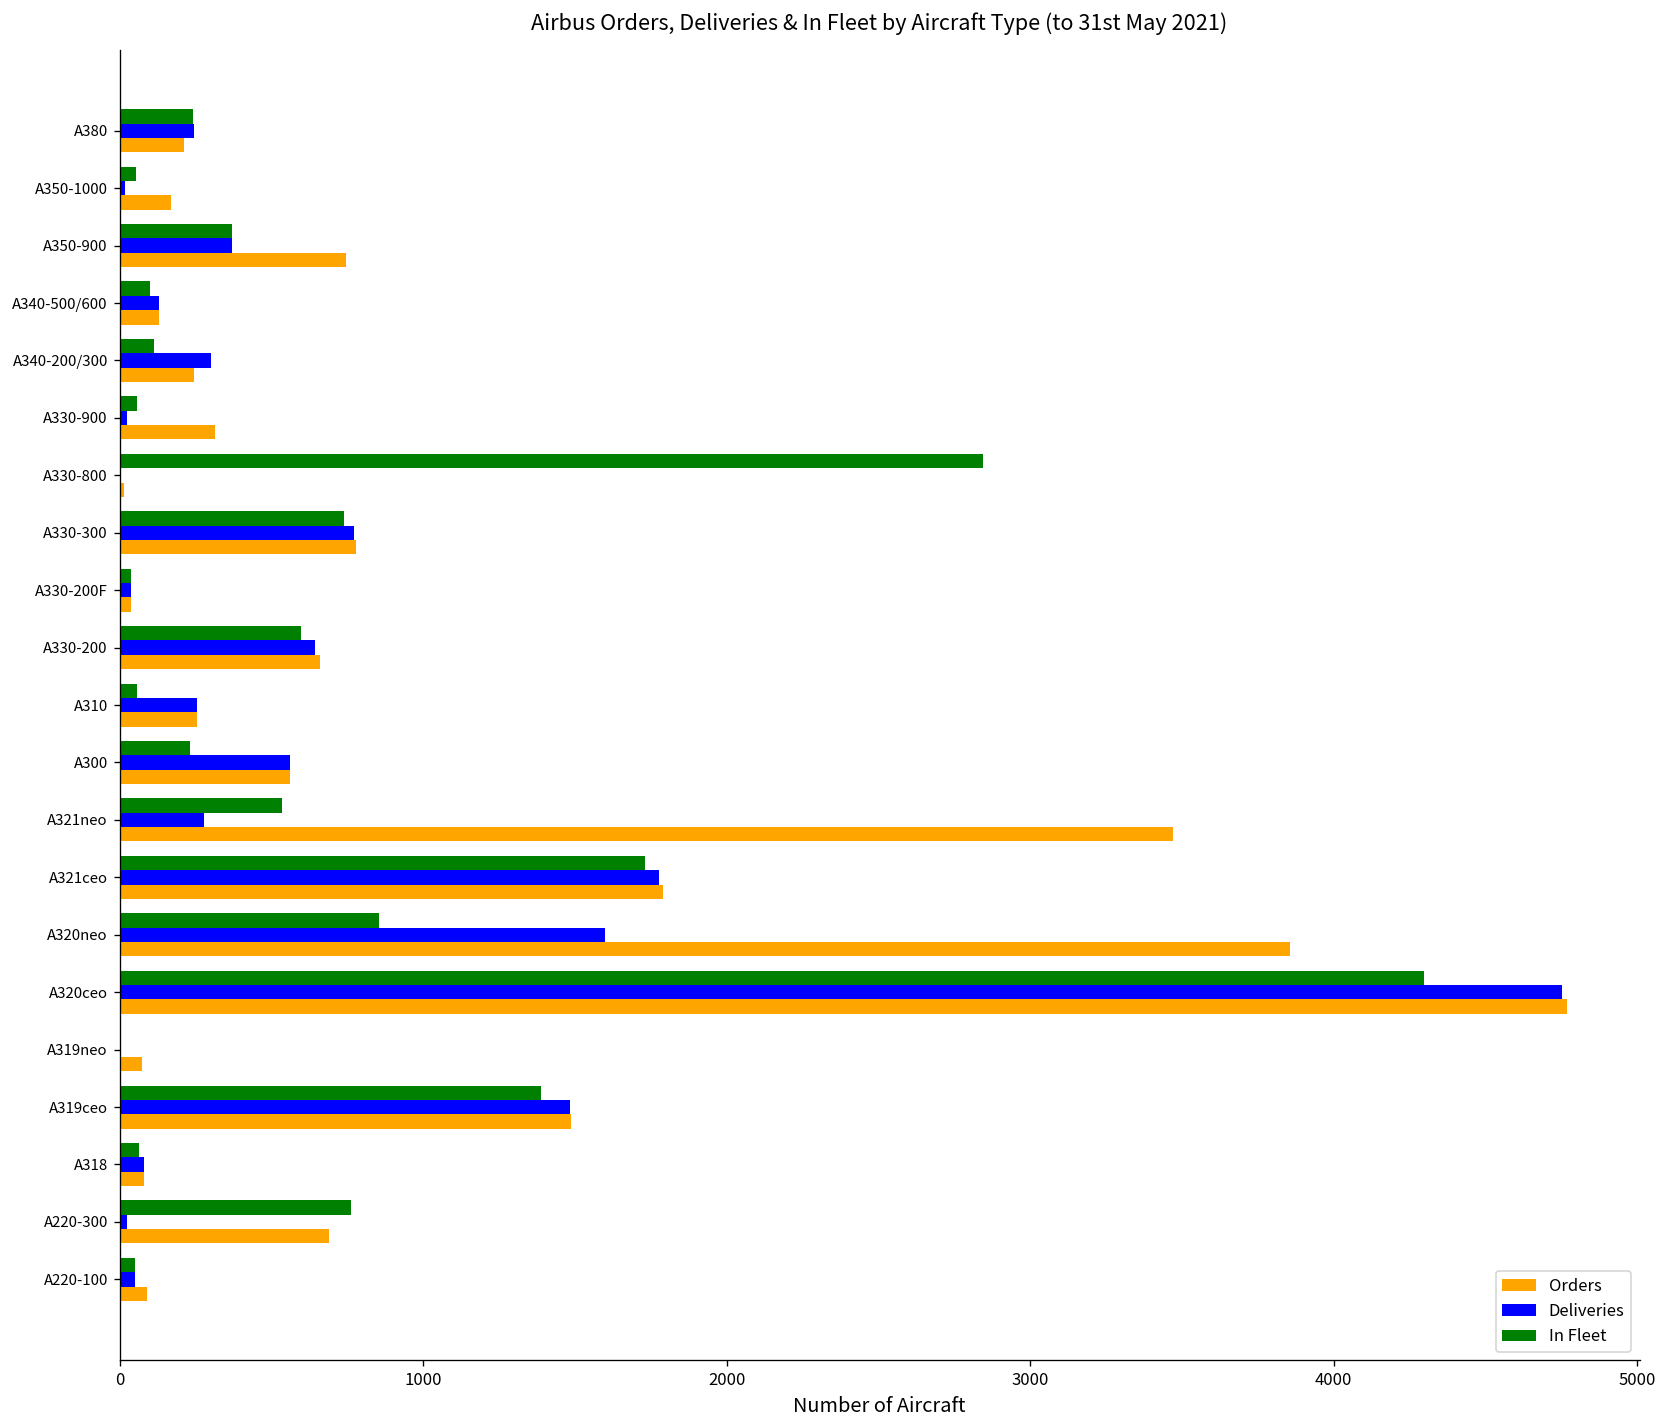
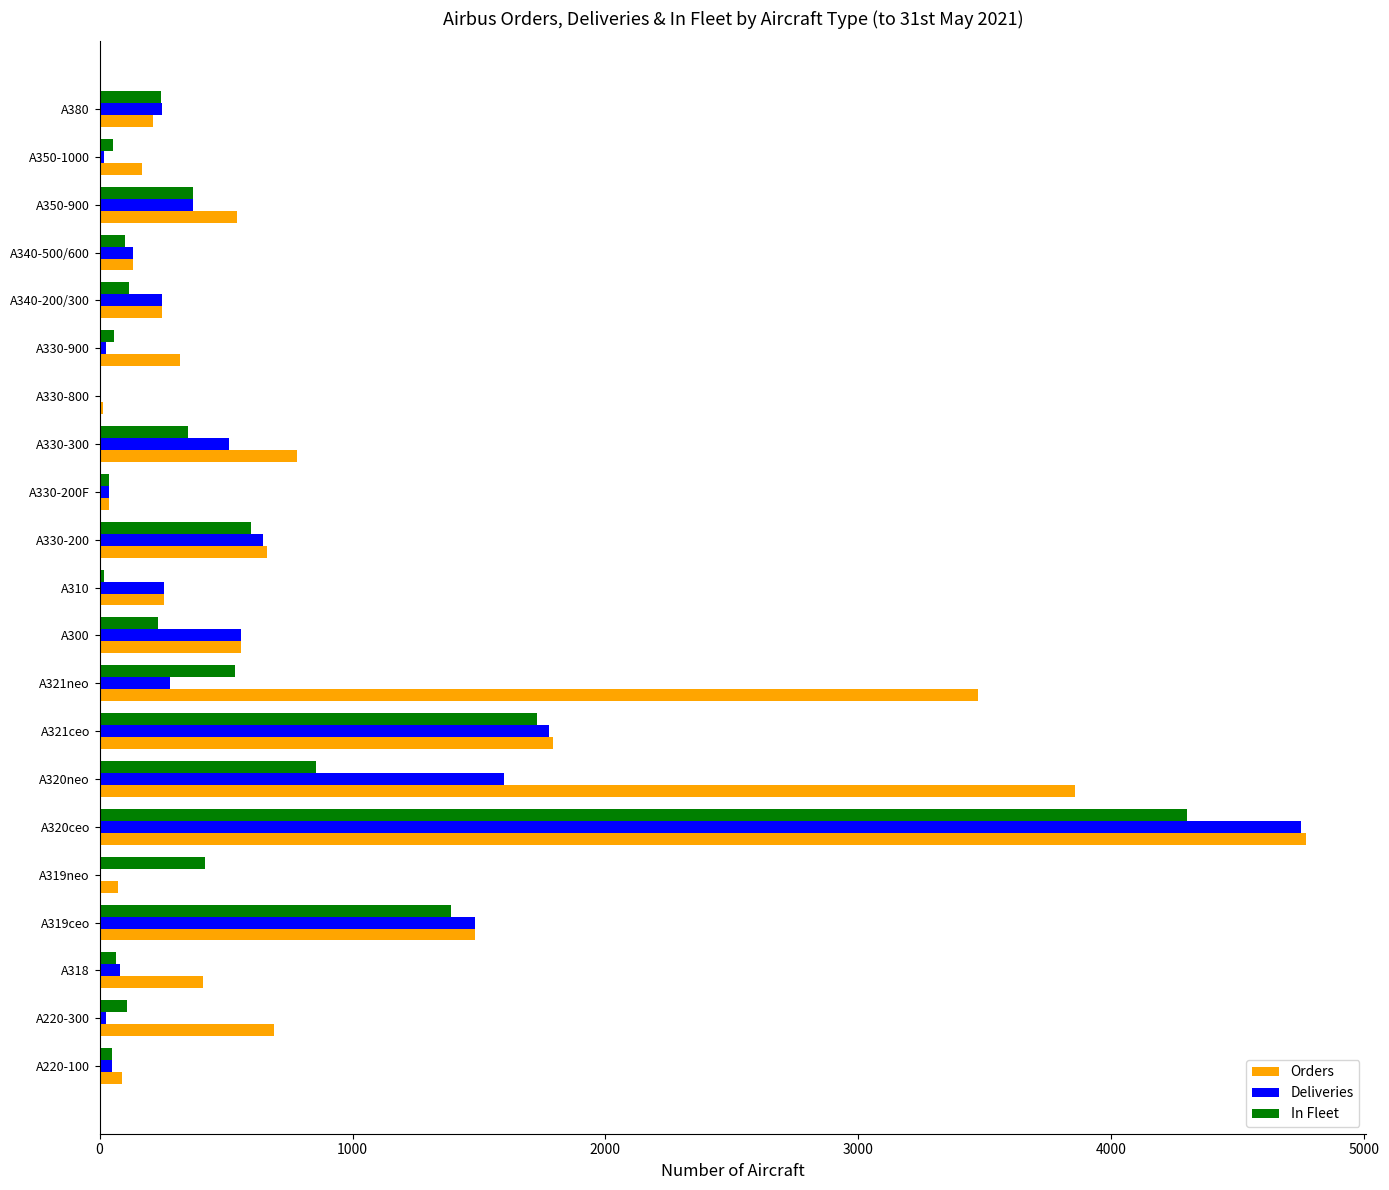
Orders, A350-900: 750 -> 540
Deliveries, A340-200/300: 300 -> 250
In Fleet, A330-800: 2850 -> 0
In Fleet, A330-300: 740 -> 350
Deliveries, A330-300: 770 -> 510
In Fleet, A310: 60 -> 20
In Fleet, A319neo: 0 -> 420
Orders, A318: 80 -> 410
In Fleet, A220-300: 760 -> 110
